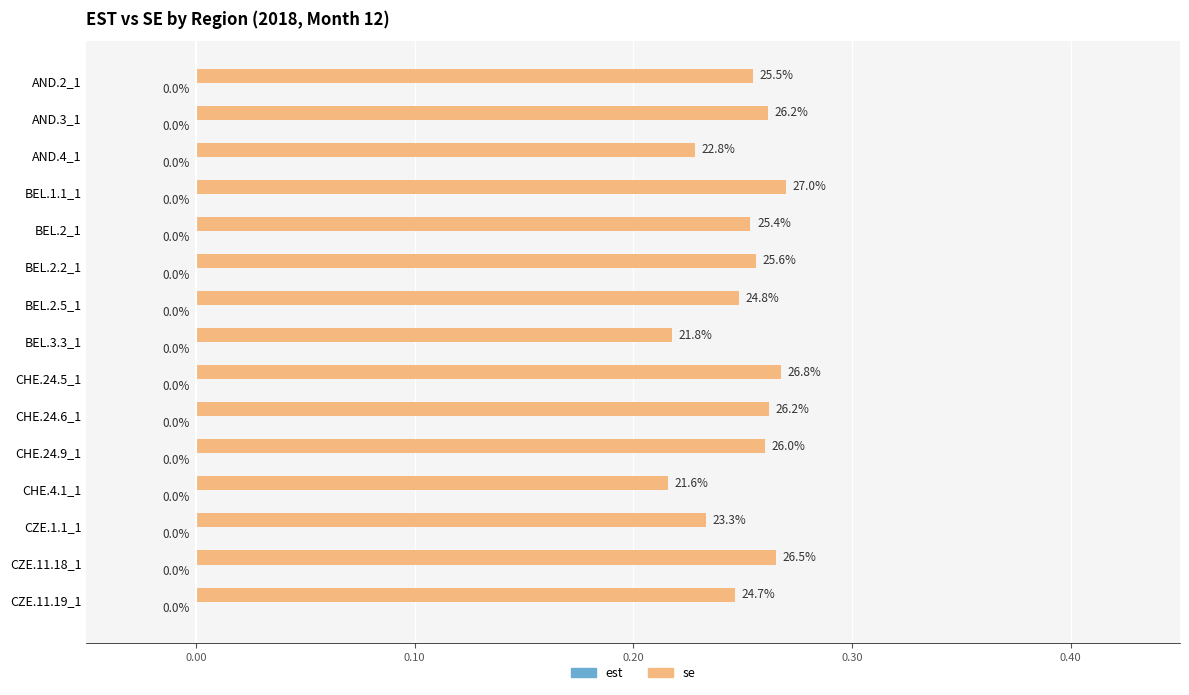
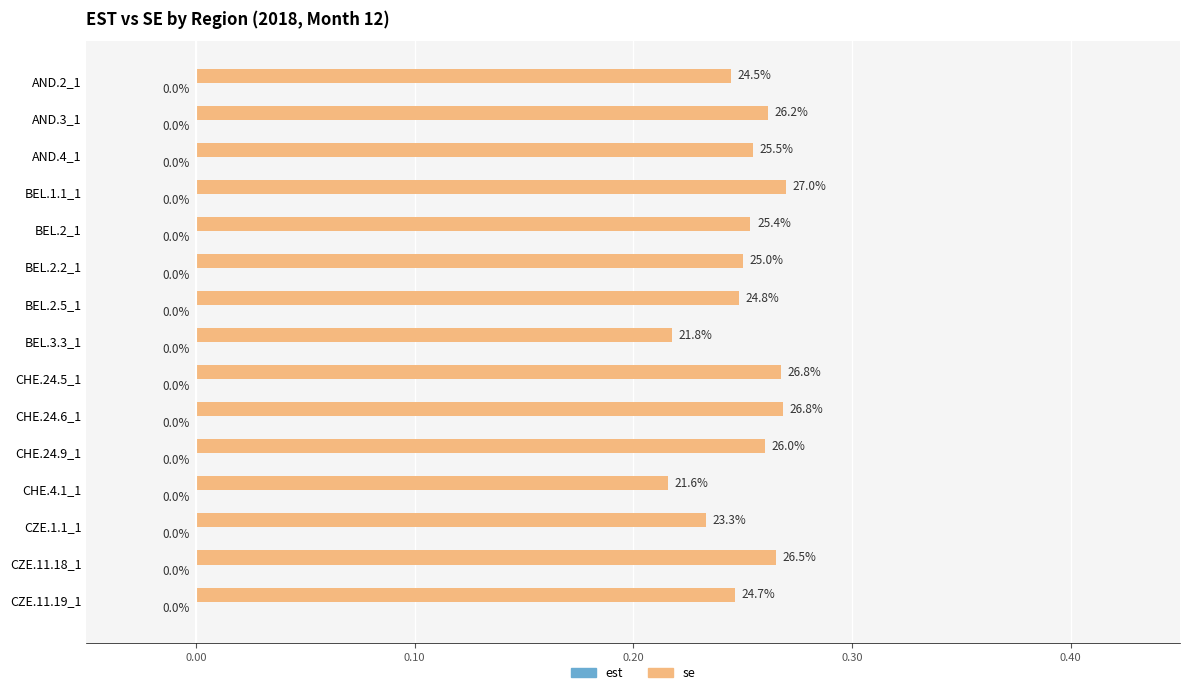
se, AND.2_1: 25.5% -> 24.5%
se, AND.4_1: 22.8% -> 25.5%
se, BEL.2.2_1: 25.6% -> 25.0%
se, CHE.24.6_1: 26.2% -> 26.8%
